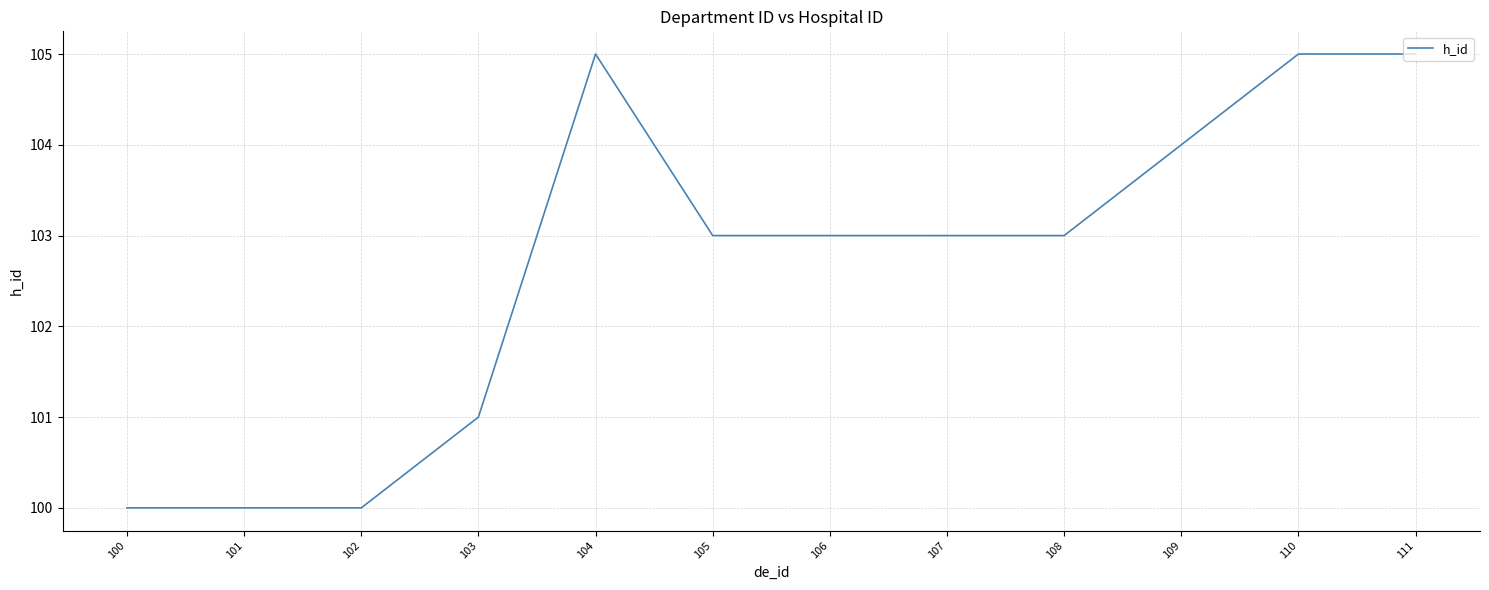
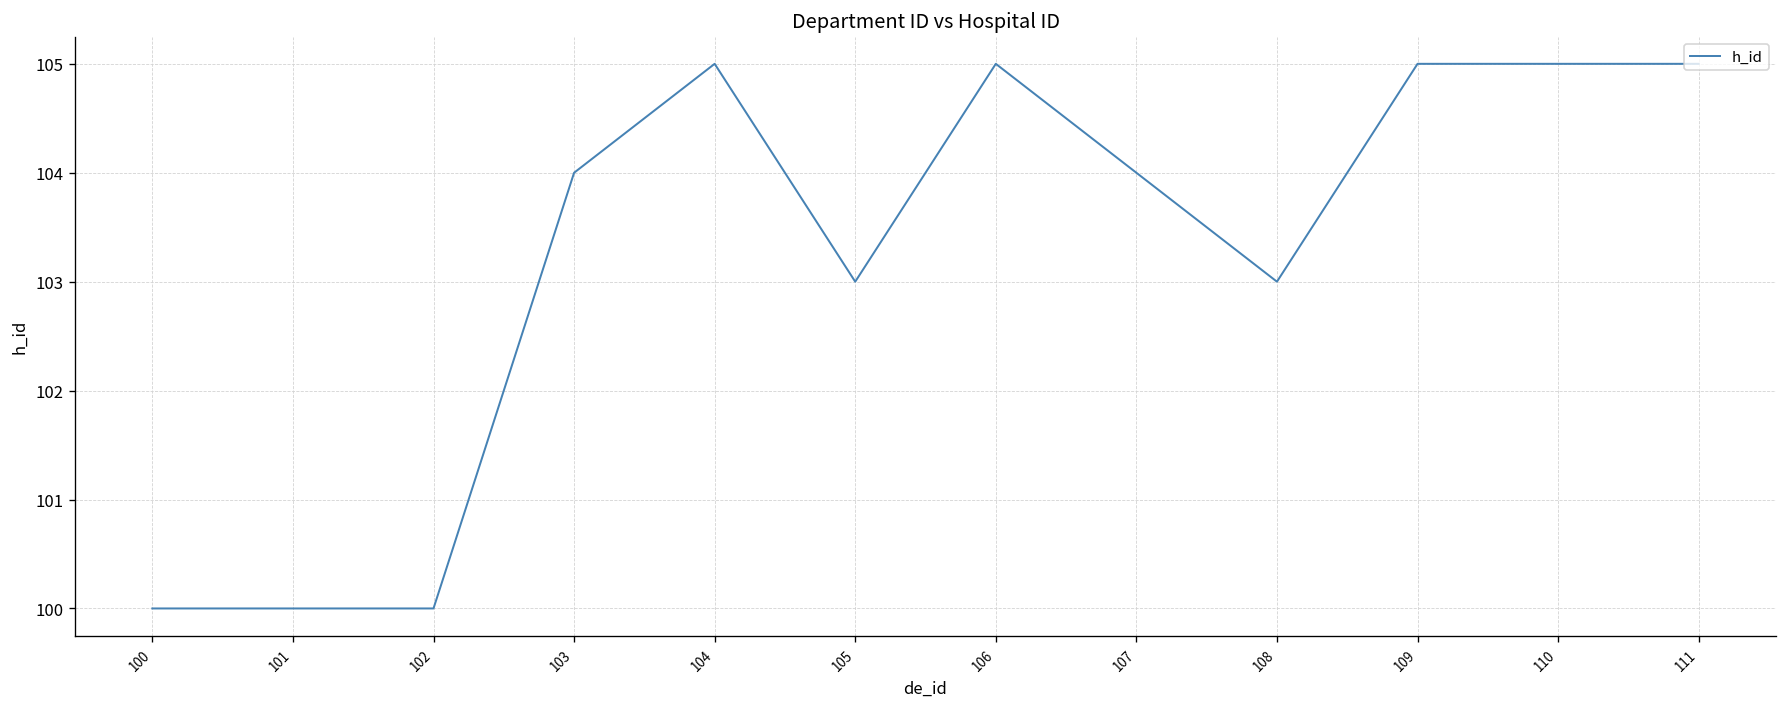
103: 101 -> 104
106: 103 -> 105
107: 103 -> 104
109: 104 -> 105
